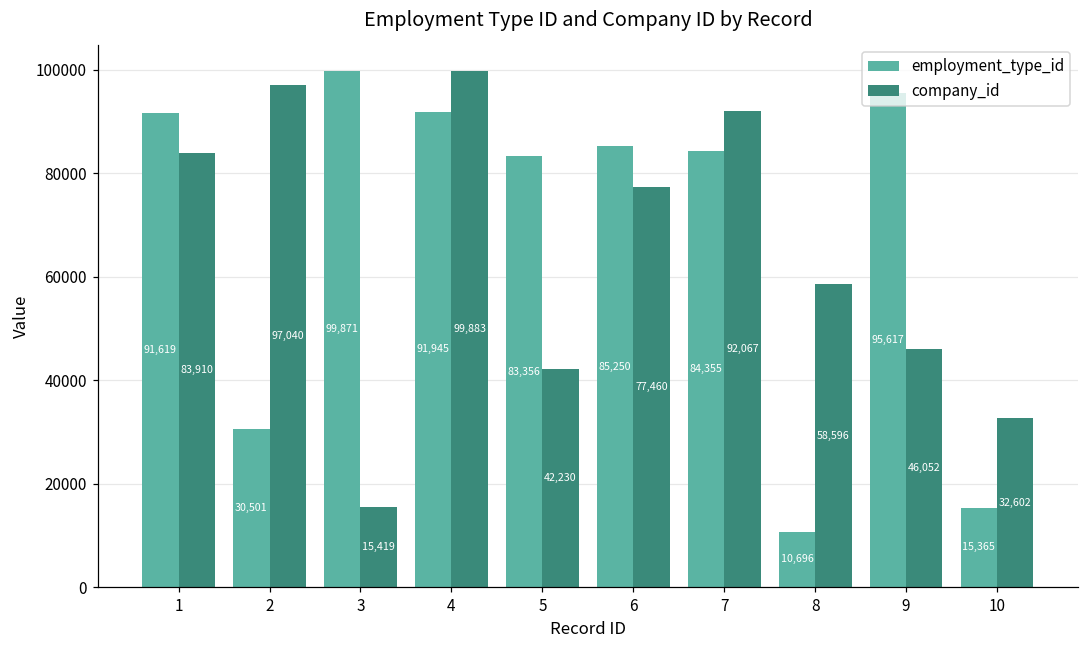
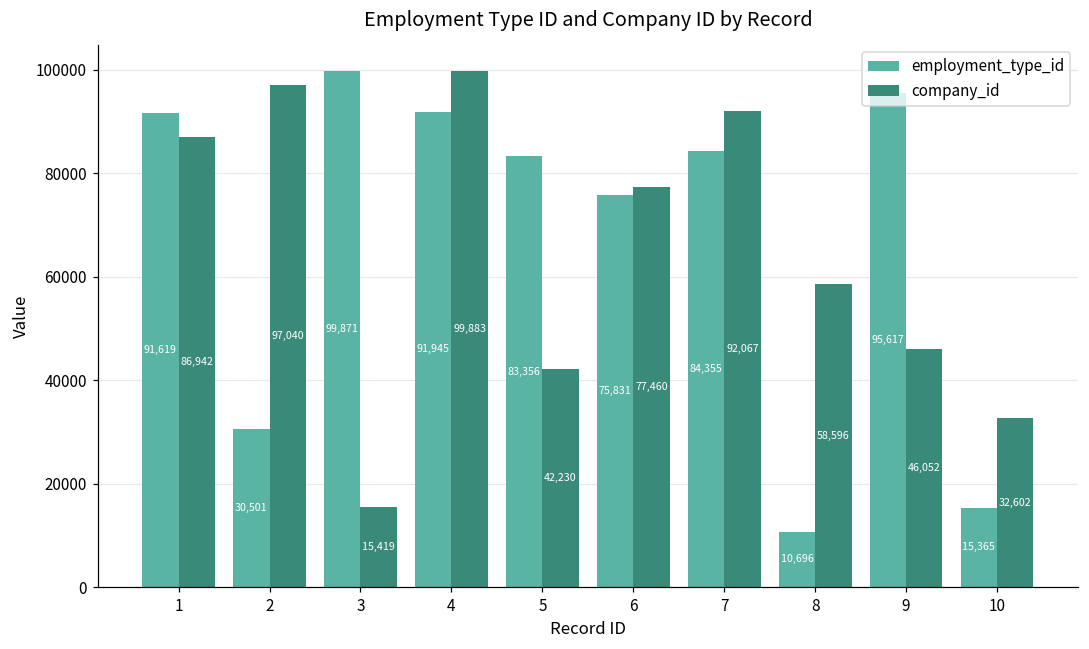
company_id, 1: 83,910 -> 86,942
employment_type_id, 6: 85,250 -> 75,831
